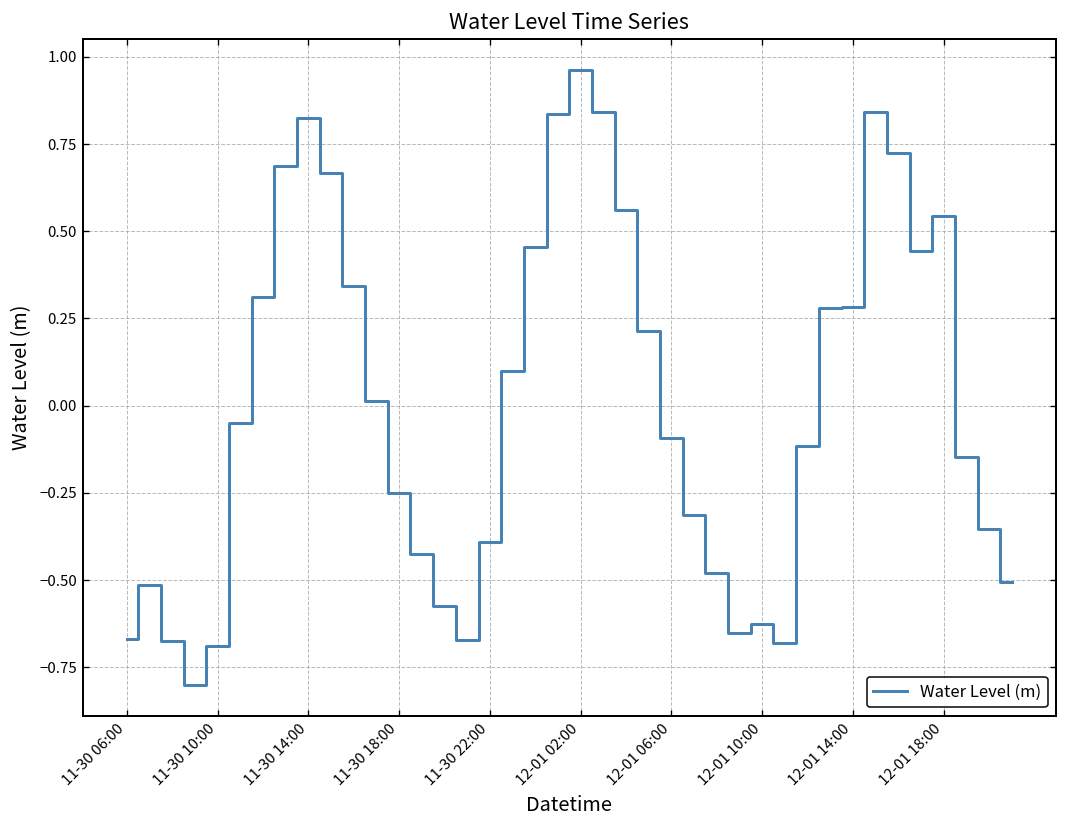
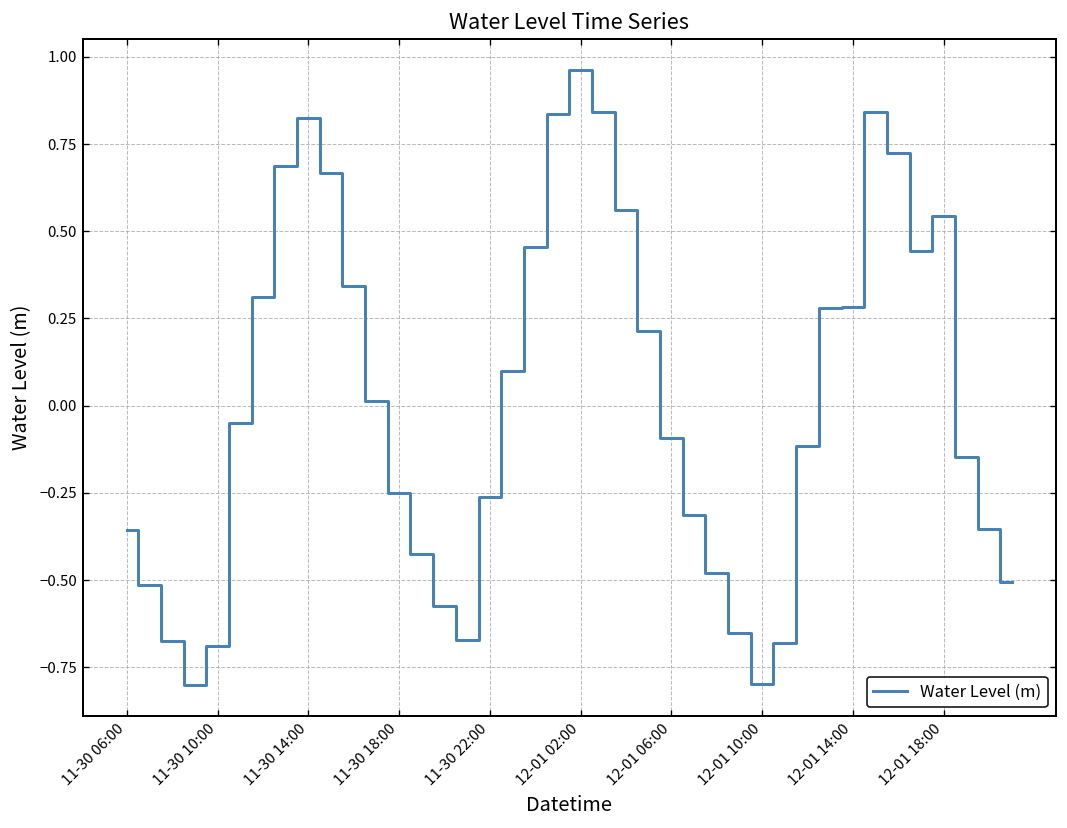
11-30 06:00: -0.67 -> -0.36
11-30 22:00: -0.39 -> -0.26
12-01 10:00: -0.63 -> -0.80
